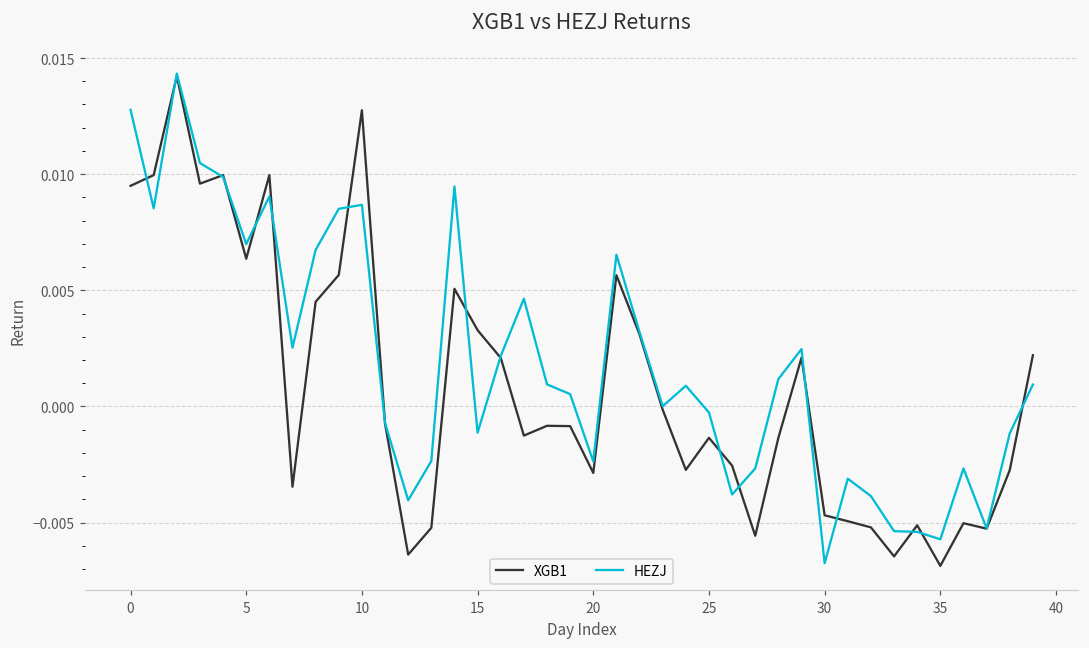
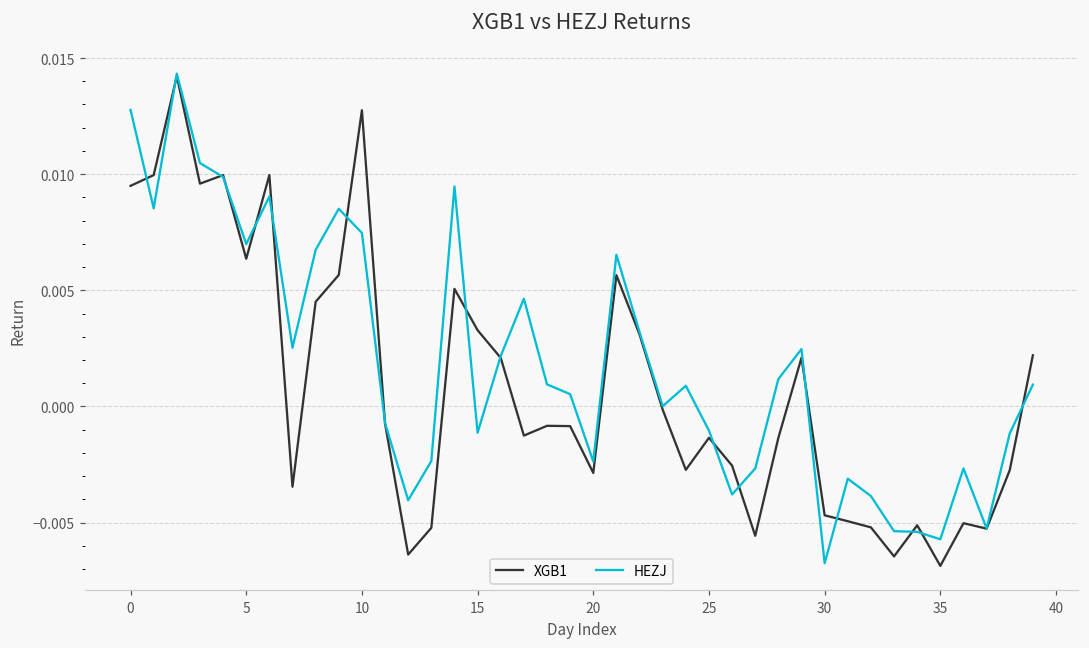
HEZJ, 10: 0.0087 -> 0.0075
HEZJ, 25: -0.0003 -> -0.0010
